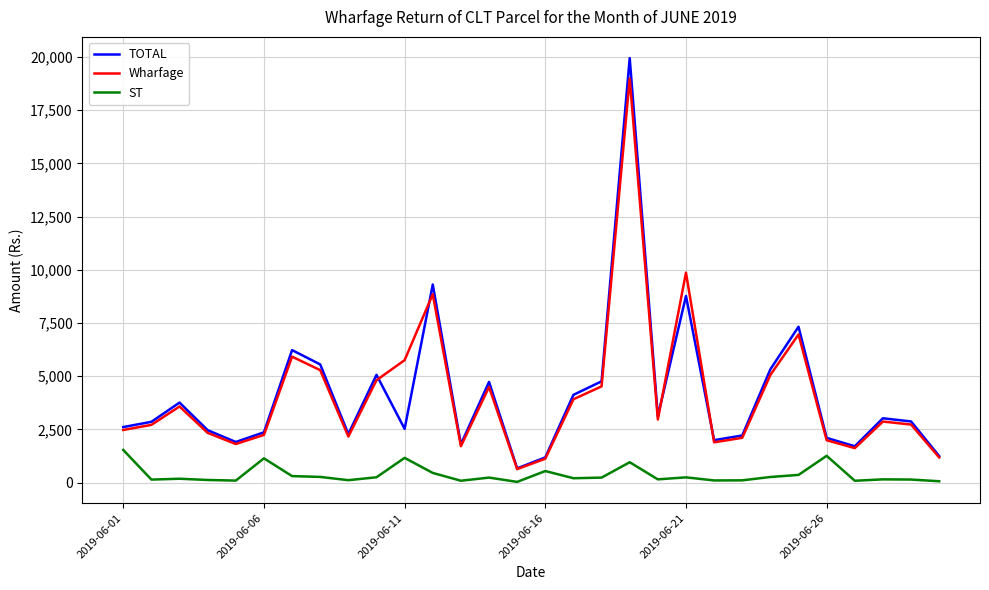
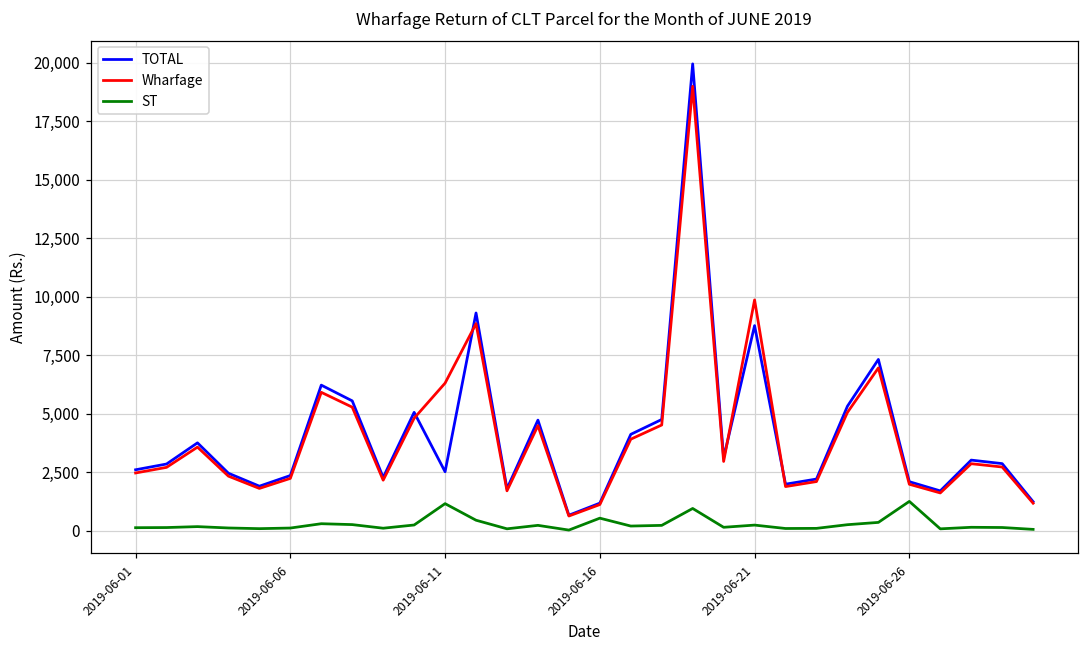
ST, 2019-06-01: 1,500 -> 100
ST, 2019-06-06: 1,100 -> 100
Wharfage, 2019-06-11: 5,800 -> 6,300
